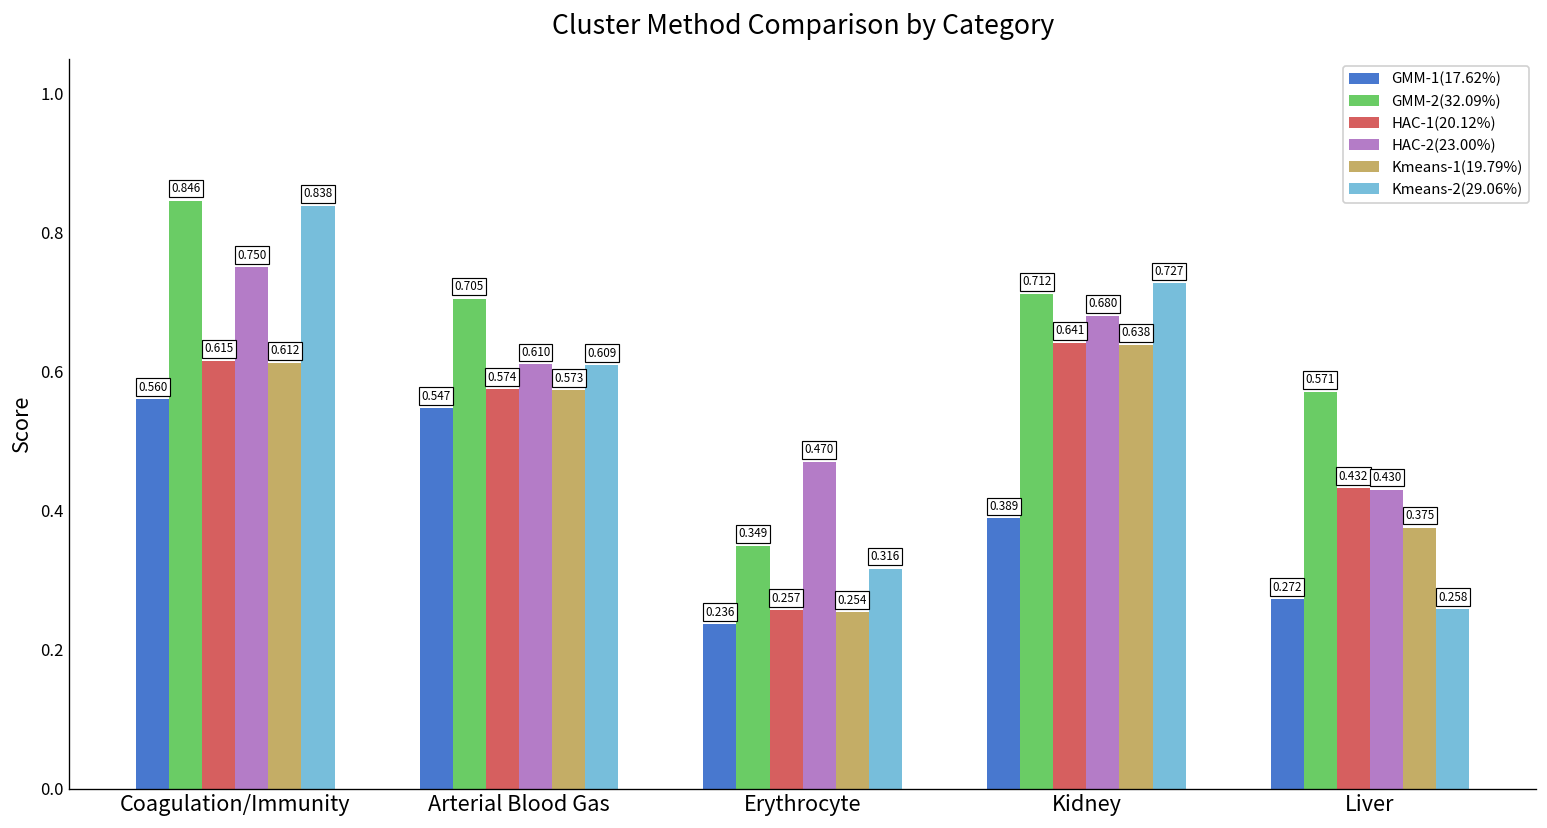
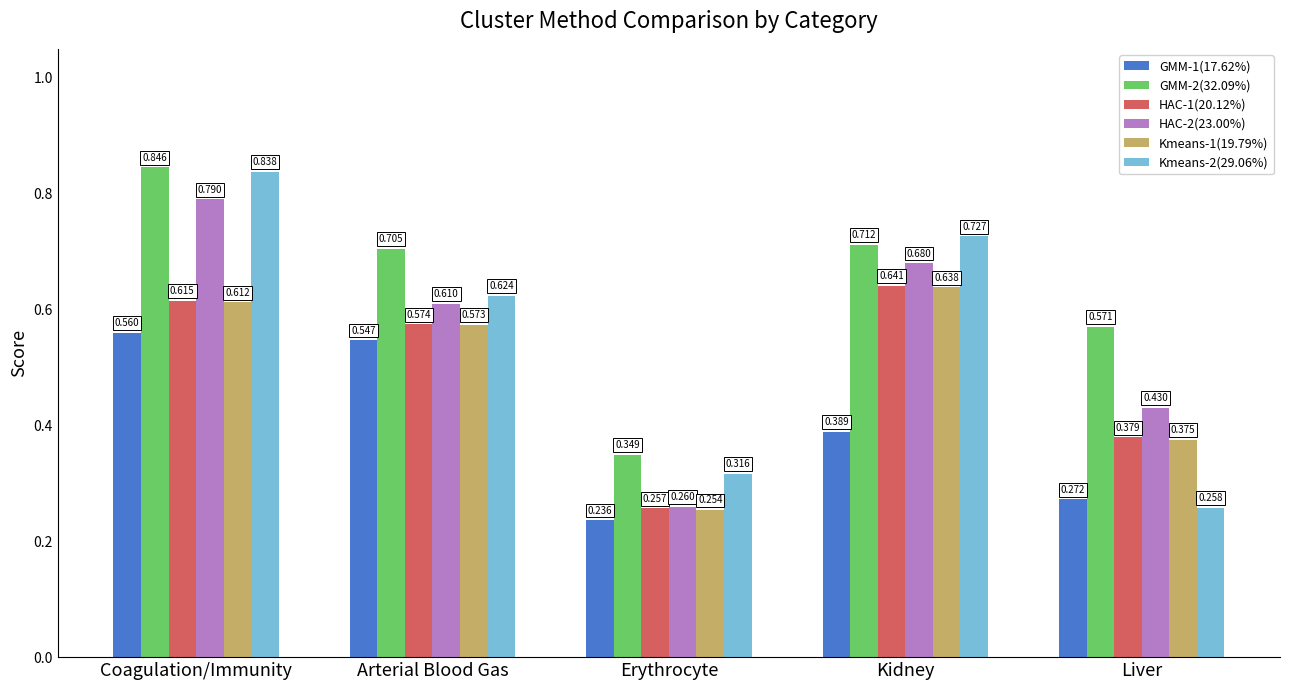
HAC-2(23.00%), Coagulation/Immunity: 0.750 -> 0.790
Kmeans-2(29.06%), Arterial Blood Gas: 0.609 -> 0.624
HAC-2(23.00%), Erythrocyte: 0.470 -> 0.260
HAC-1(20.12%), Liver: 0.432 -> 0.379
